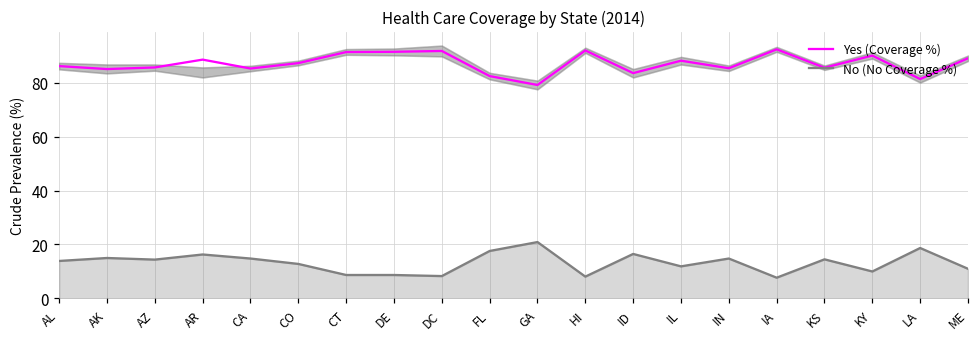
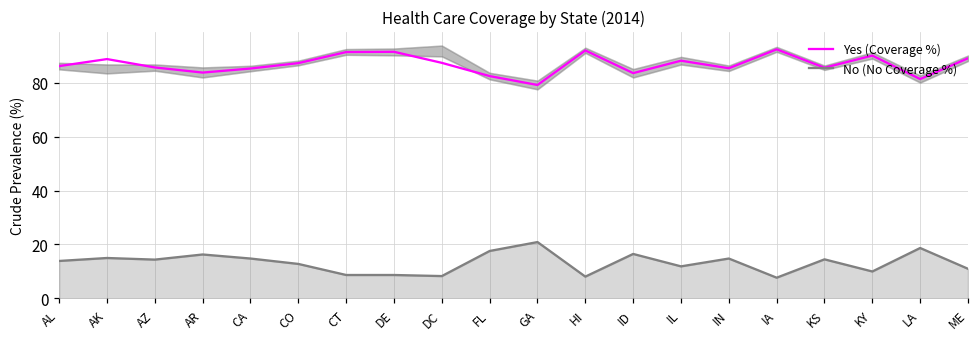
Yes (Coverage %), AK: 85 -> 89
Yes (Coverage %), AR: 89 -> 84
Yes (Coverage %), DC: 92 -> 87
